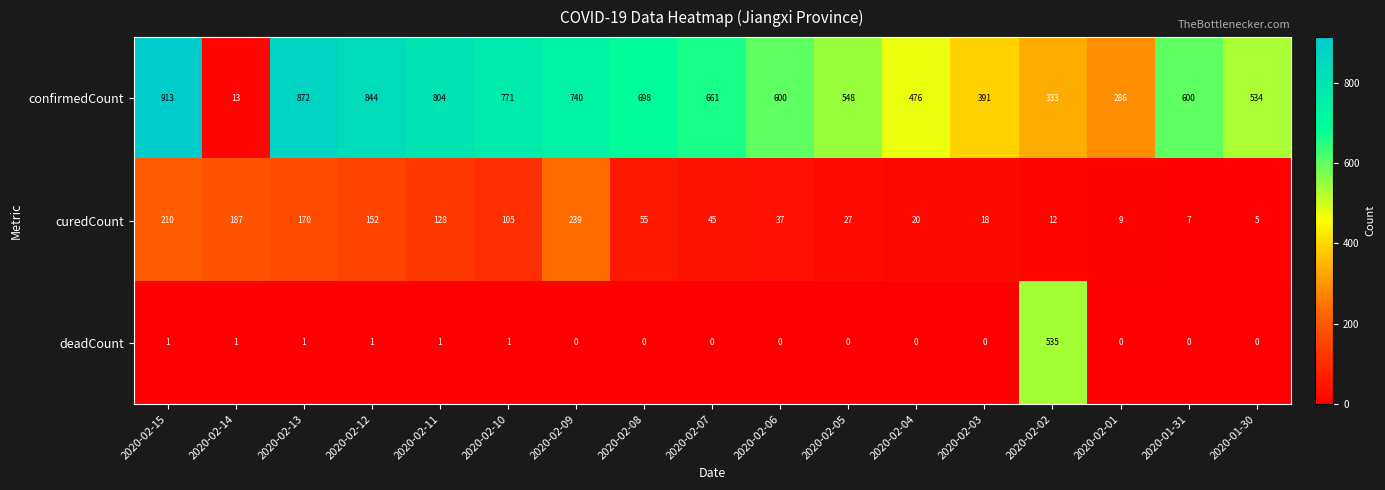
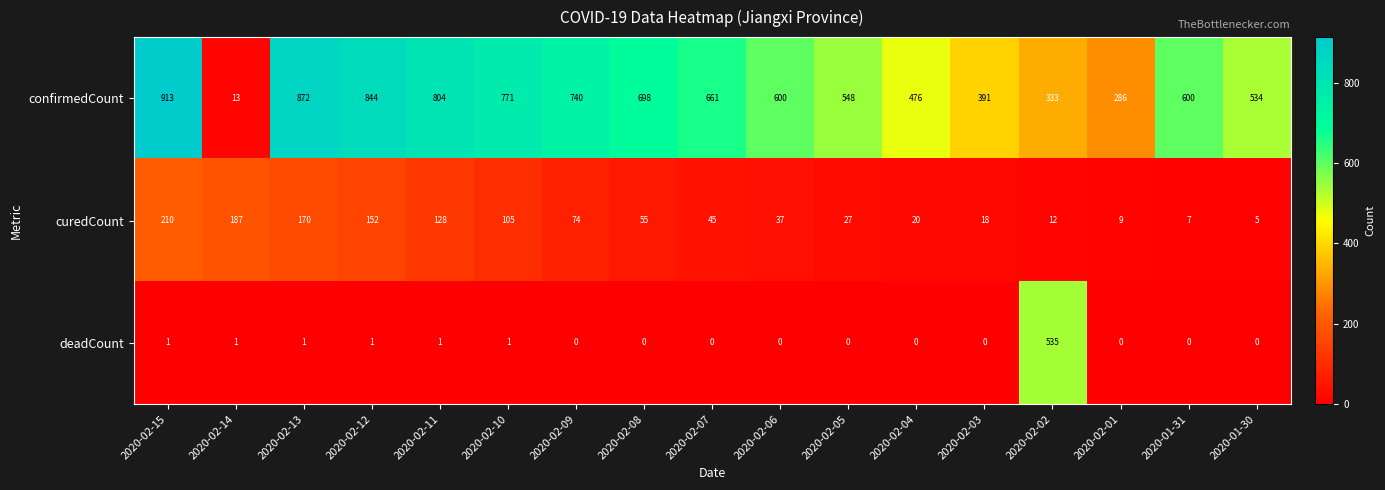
curedCount, 2020-02-09: 239 -> 74
